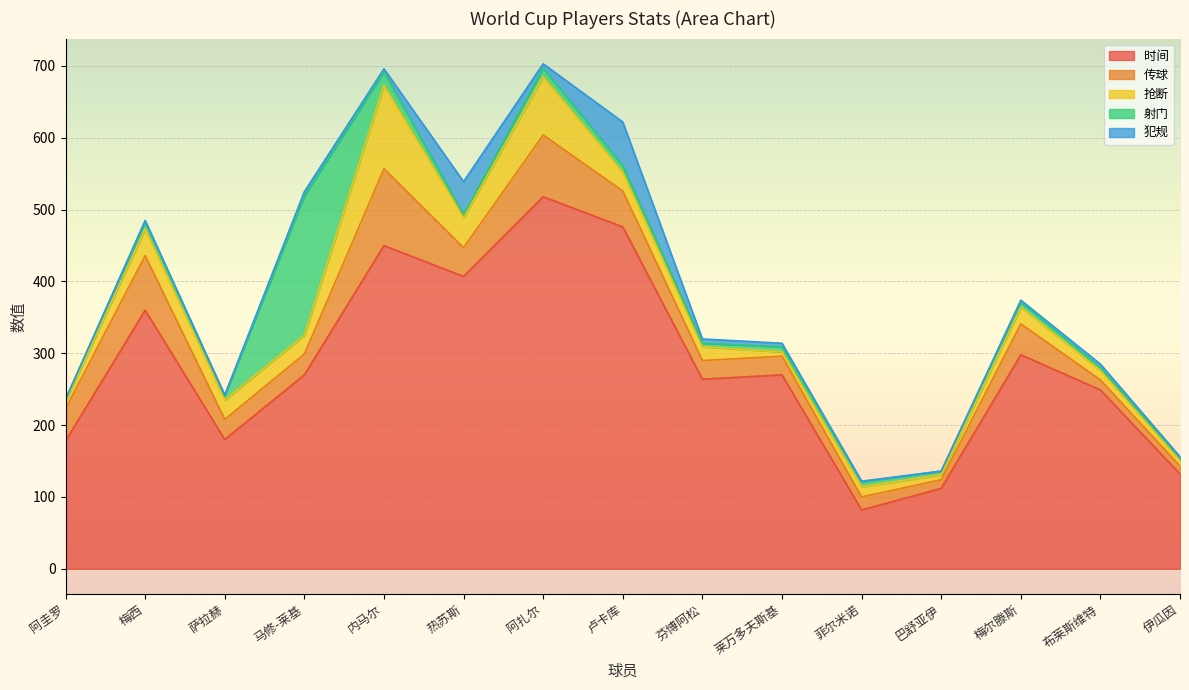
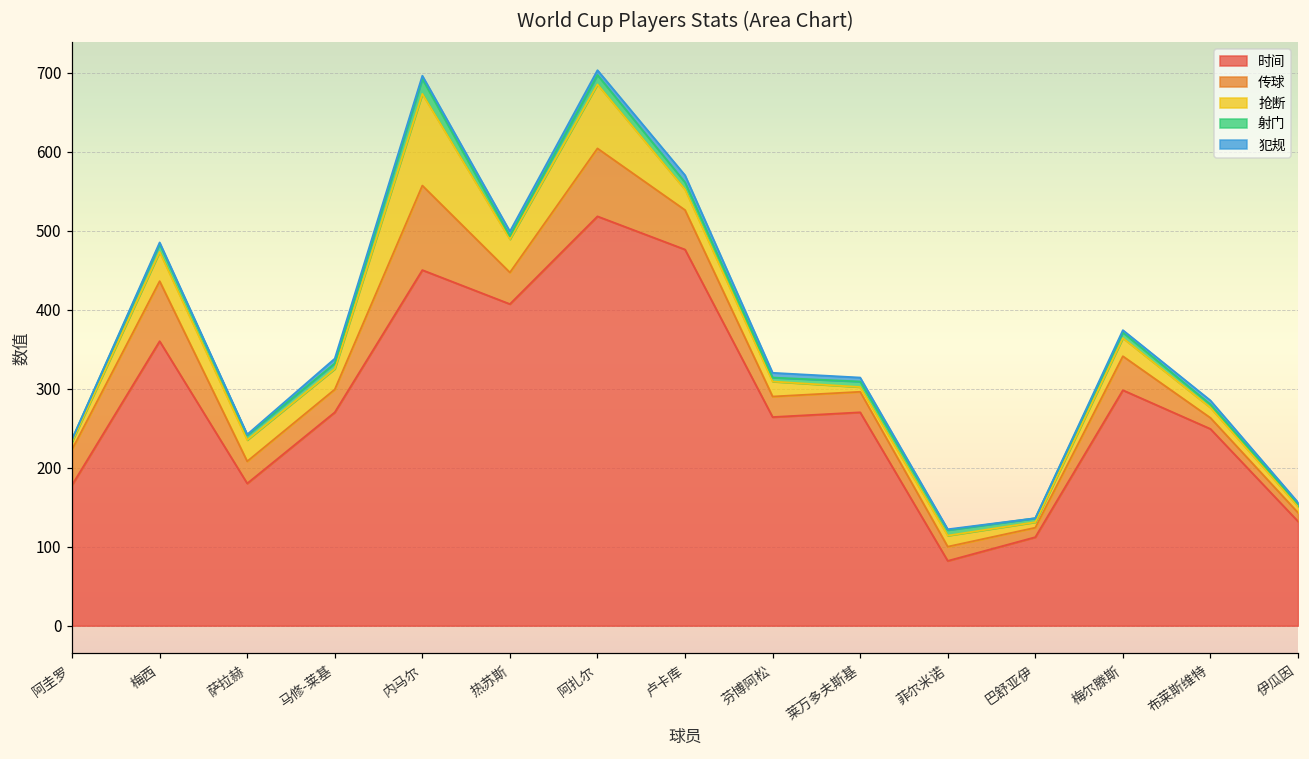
射门, 马修-莱基: 190 -> 10
犯规, 热苏斯: 50 -> 10
犯规, 卢卡库: 60 -> 10
